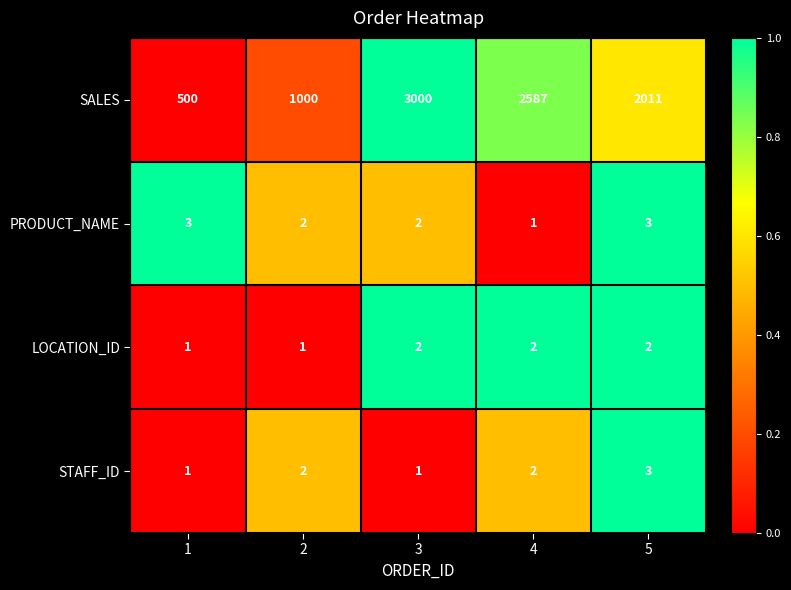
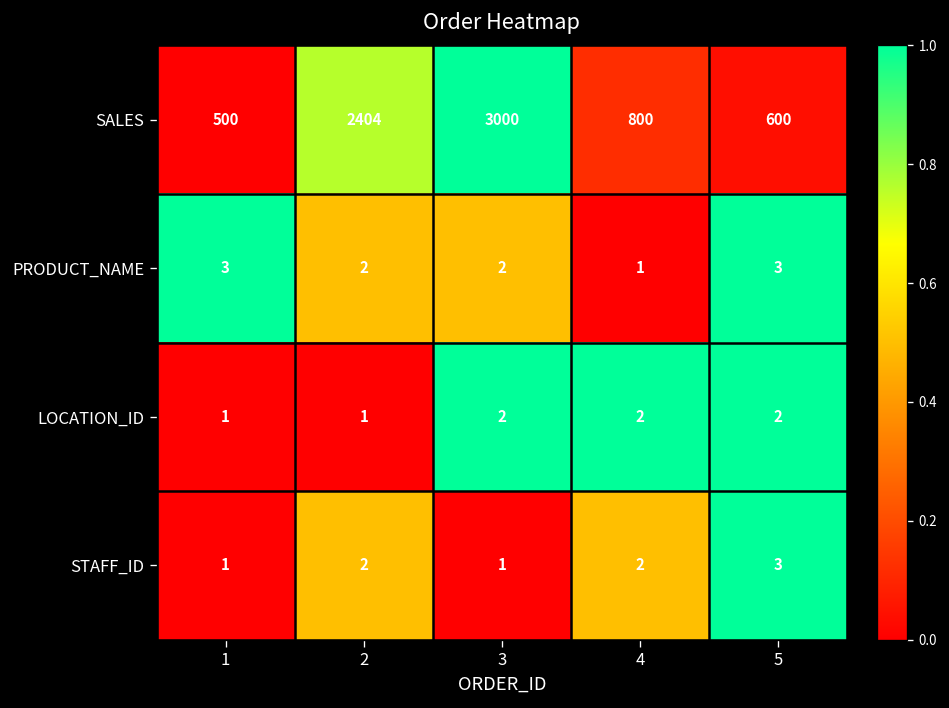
SALES, 2: 1000 -> 2404
SALES, 4: 2587 -> 800
SALES, 5: 2011 -> 600
